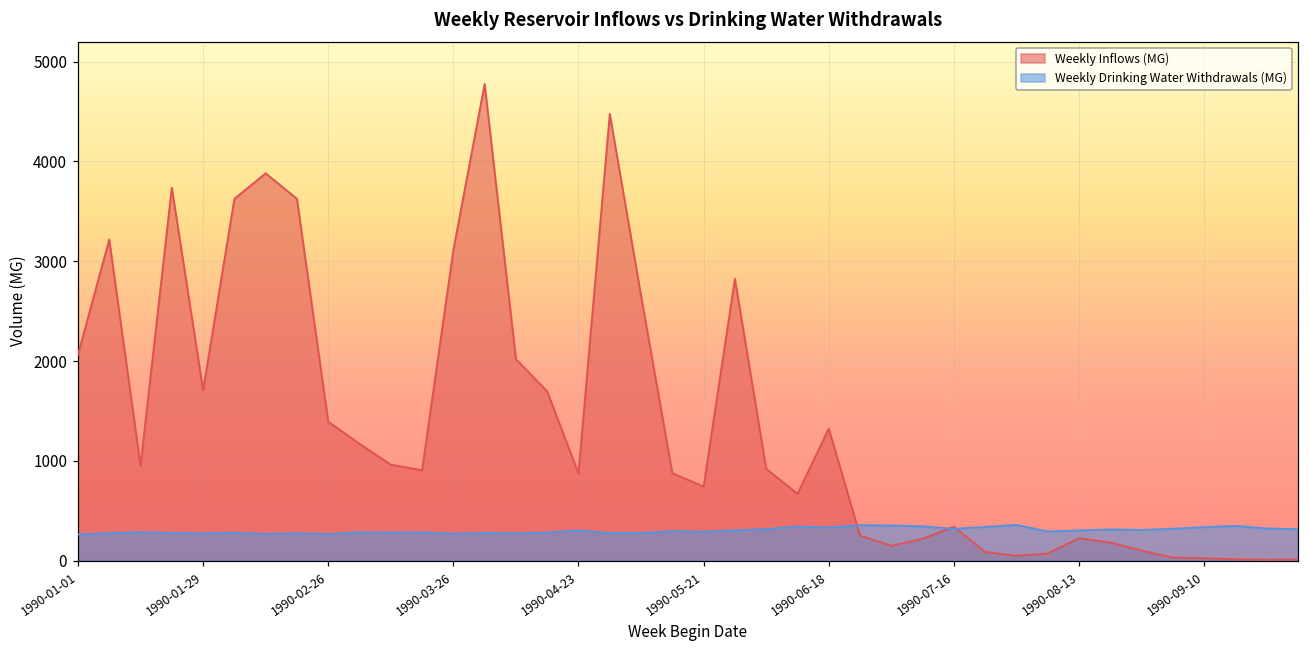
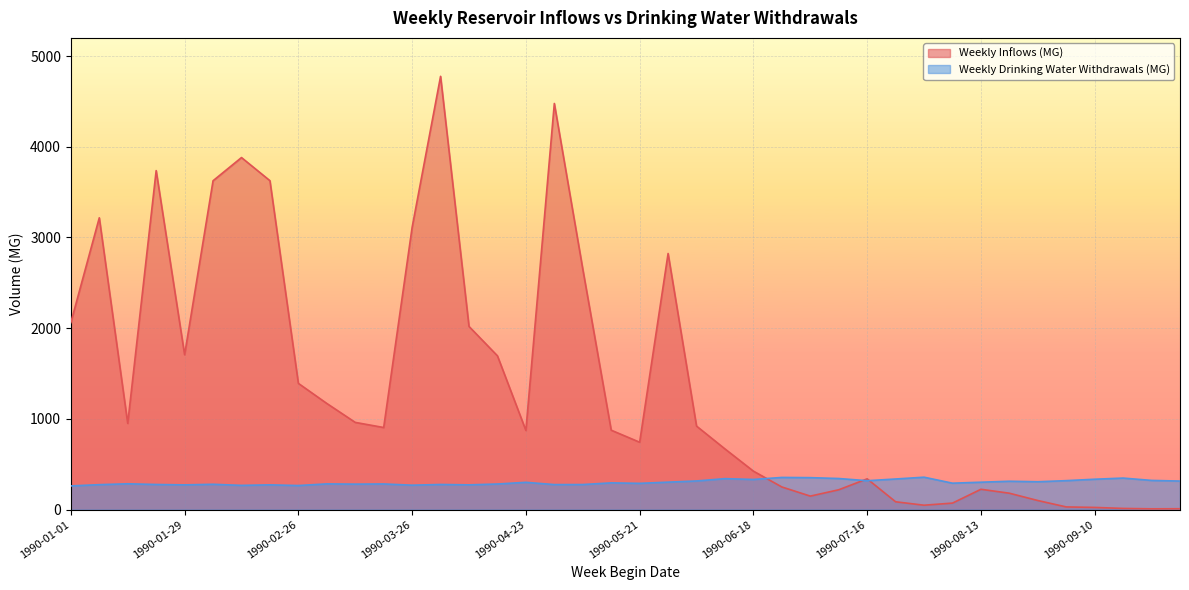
Weekly Inflows (MG), 1990-06-18: 1300 -> 400
